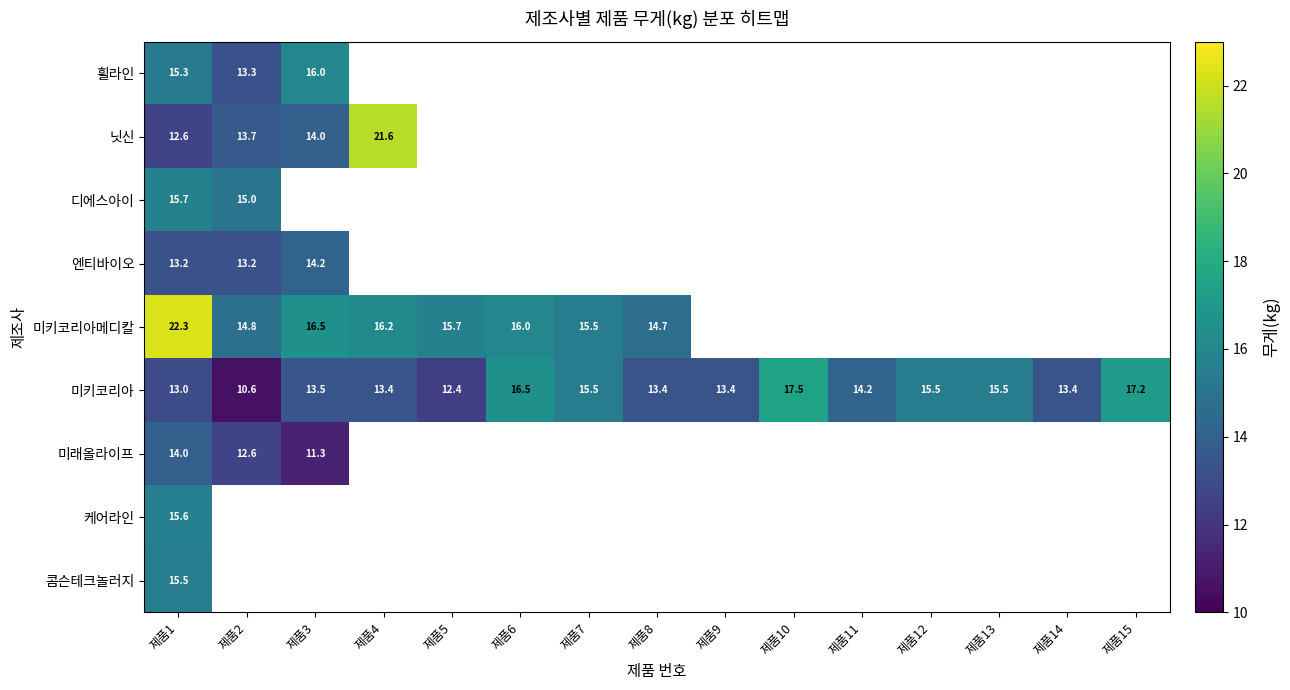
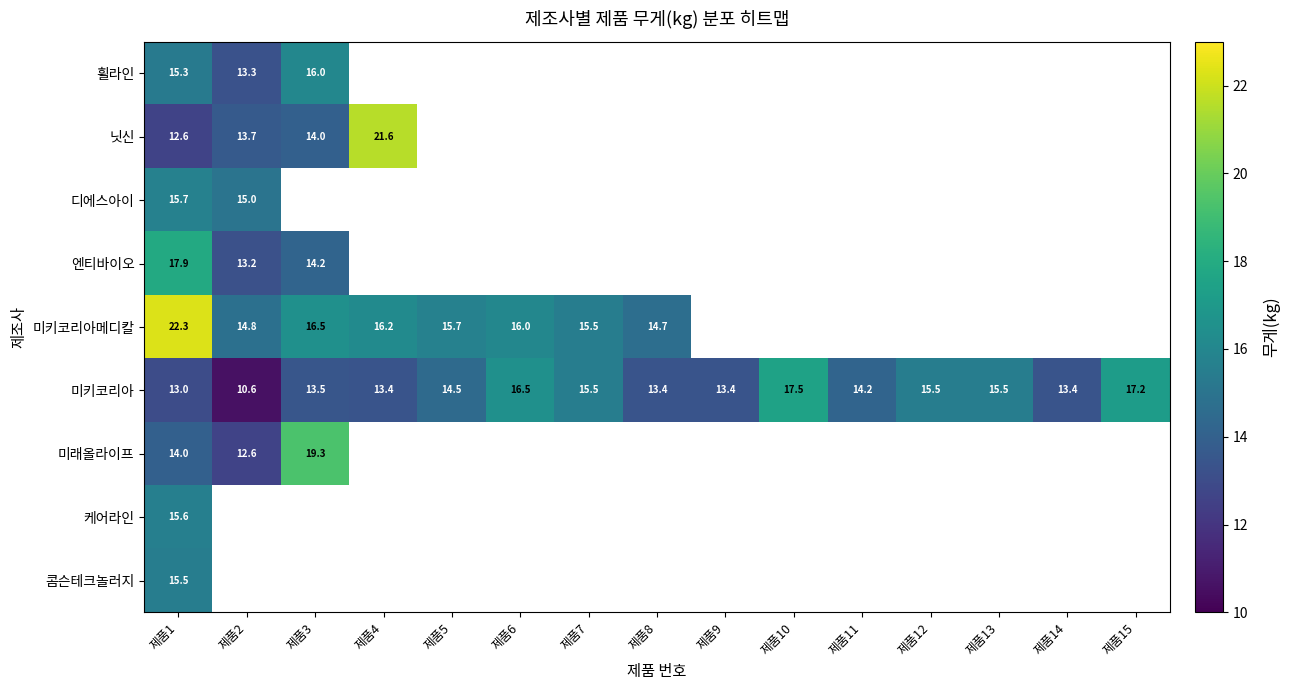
엔티바이오, 제품1: 13.2 -> 17.9
미키코리아, 제품5: 12.4 -> 14.5
미래올라이프, 제품3: 11.3 -> 19.3
